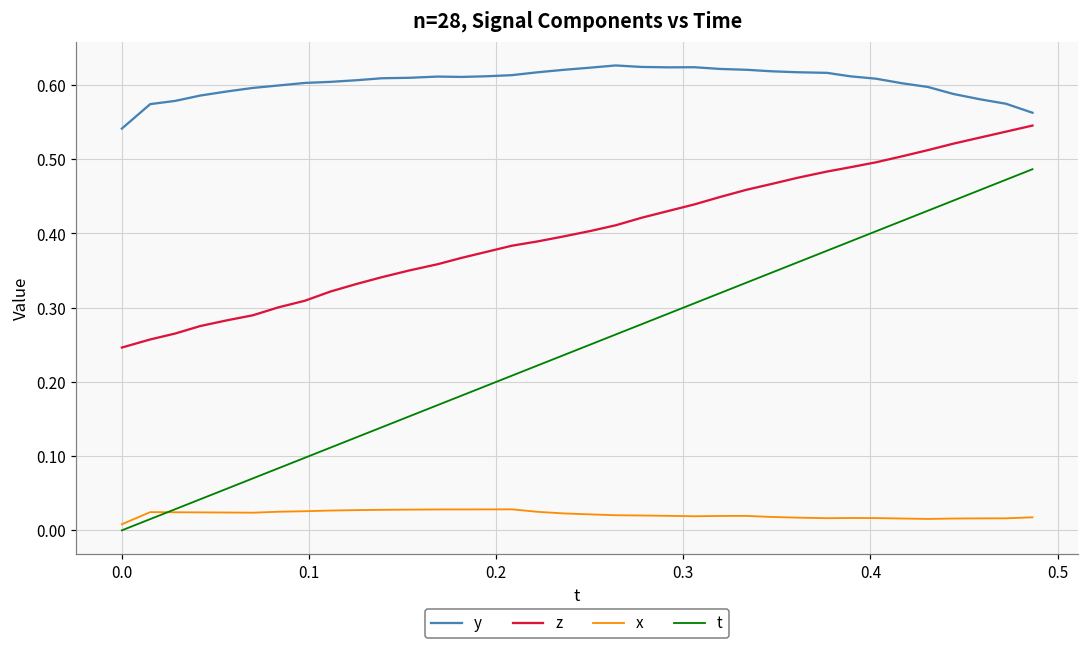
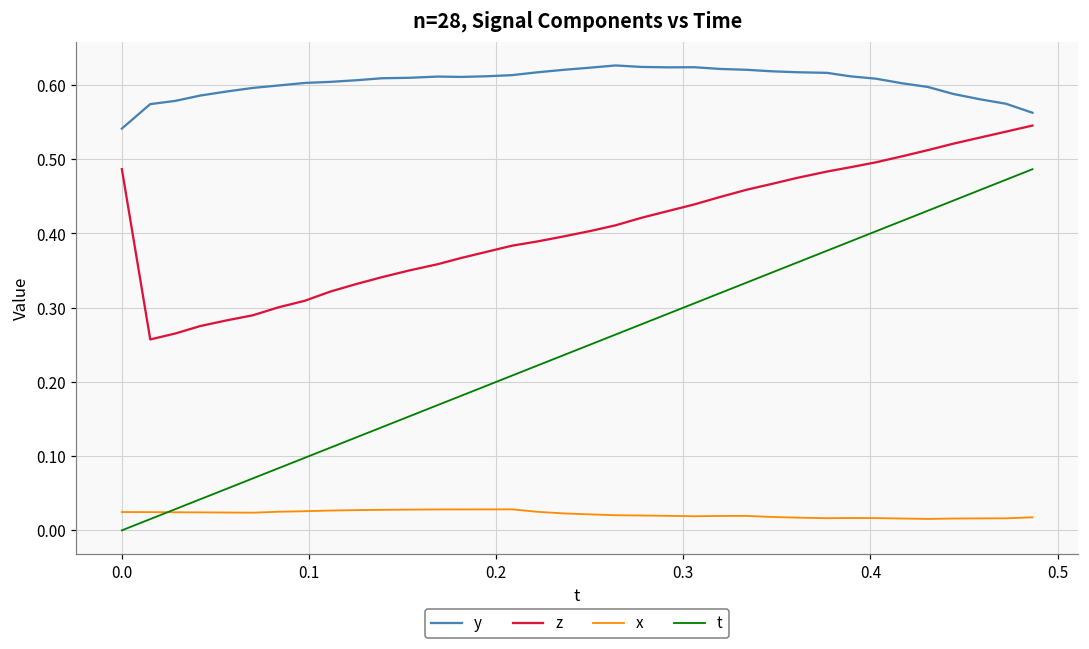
z, 0.0: 0.25 -> 0.49
x, 0.0: 0.01 -> 0.02
